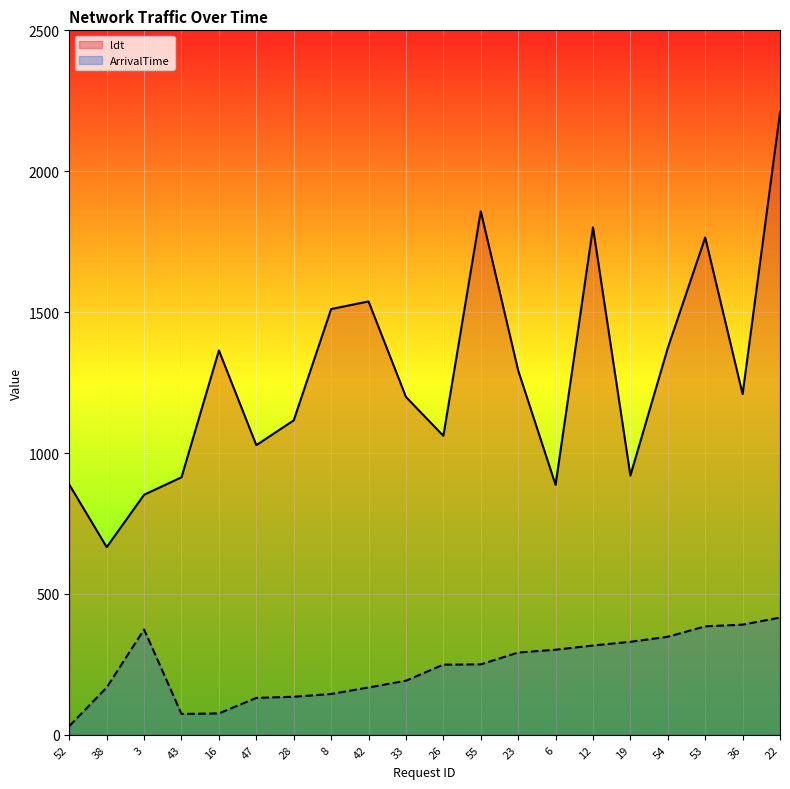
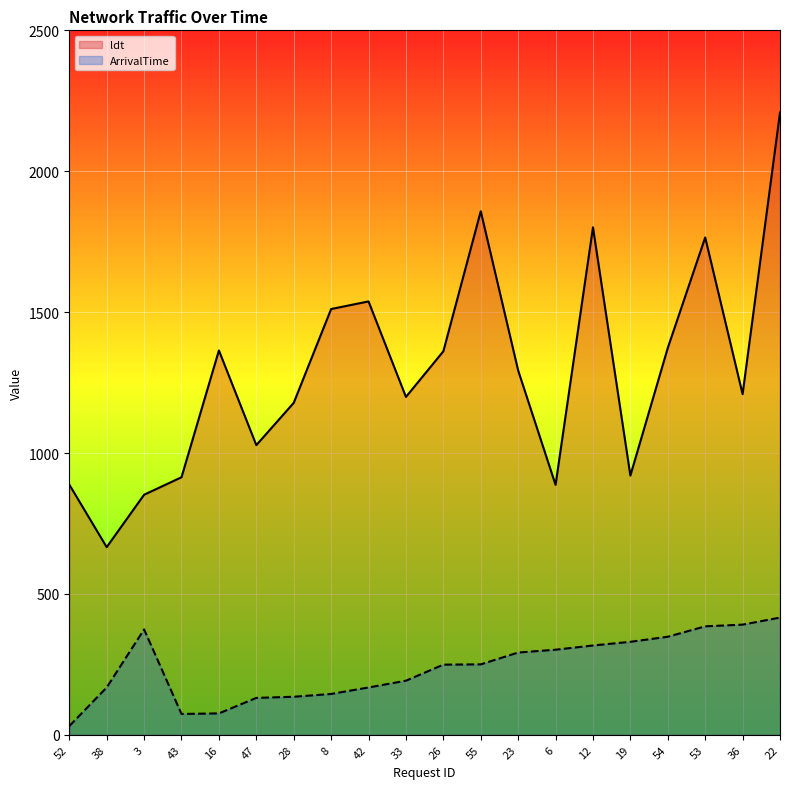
ldt, 28: 1120 -> 1180
ldt, 26: 1060 -> 1360
